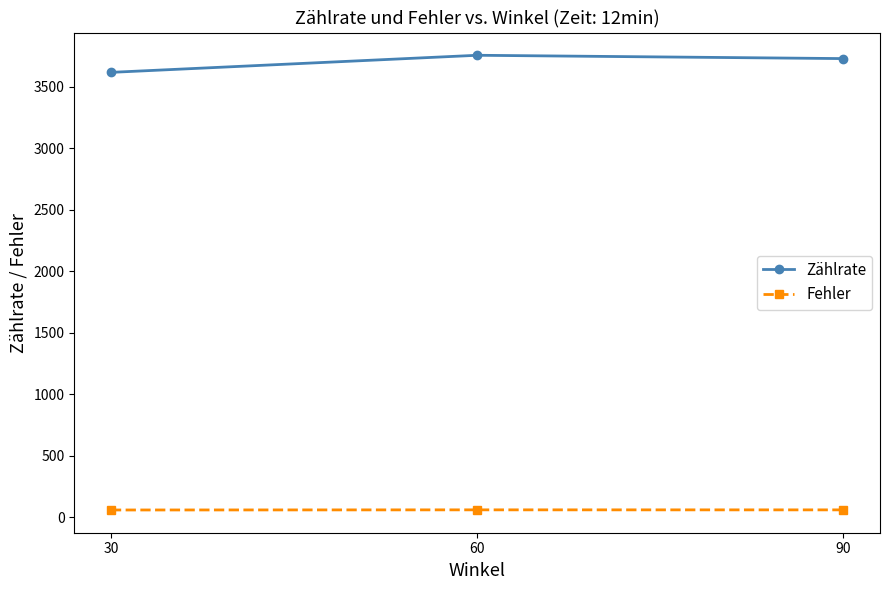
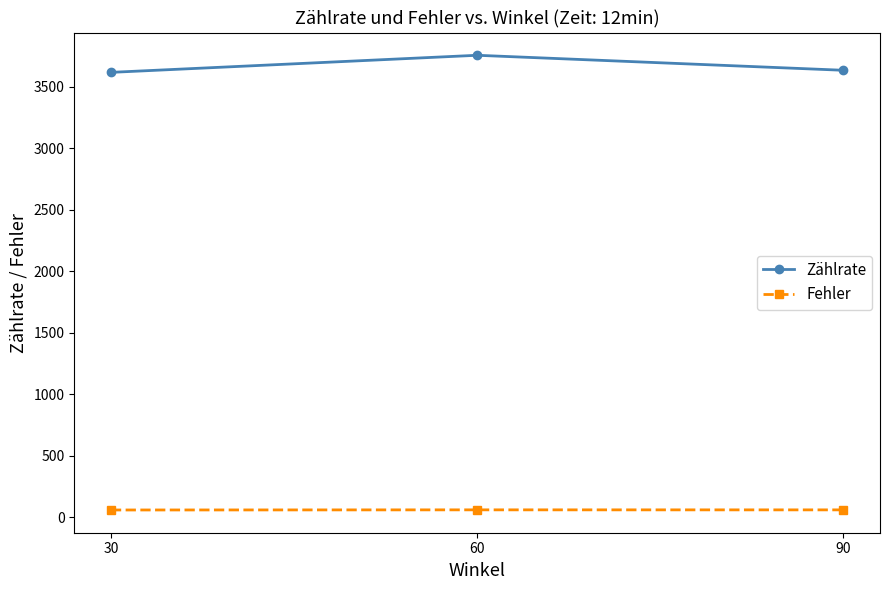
Zählrate, 90: 3730 -> 3640
